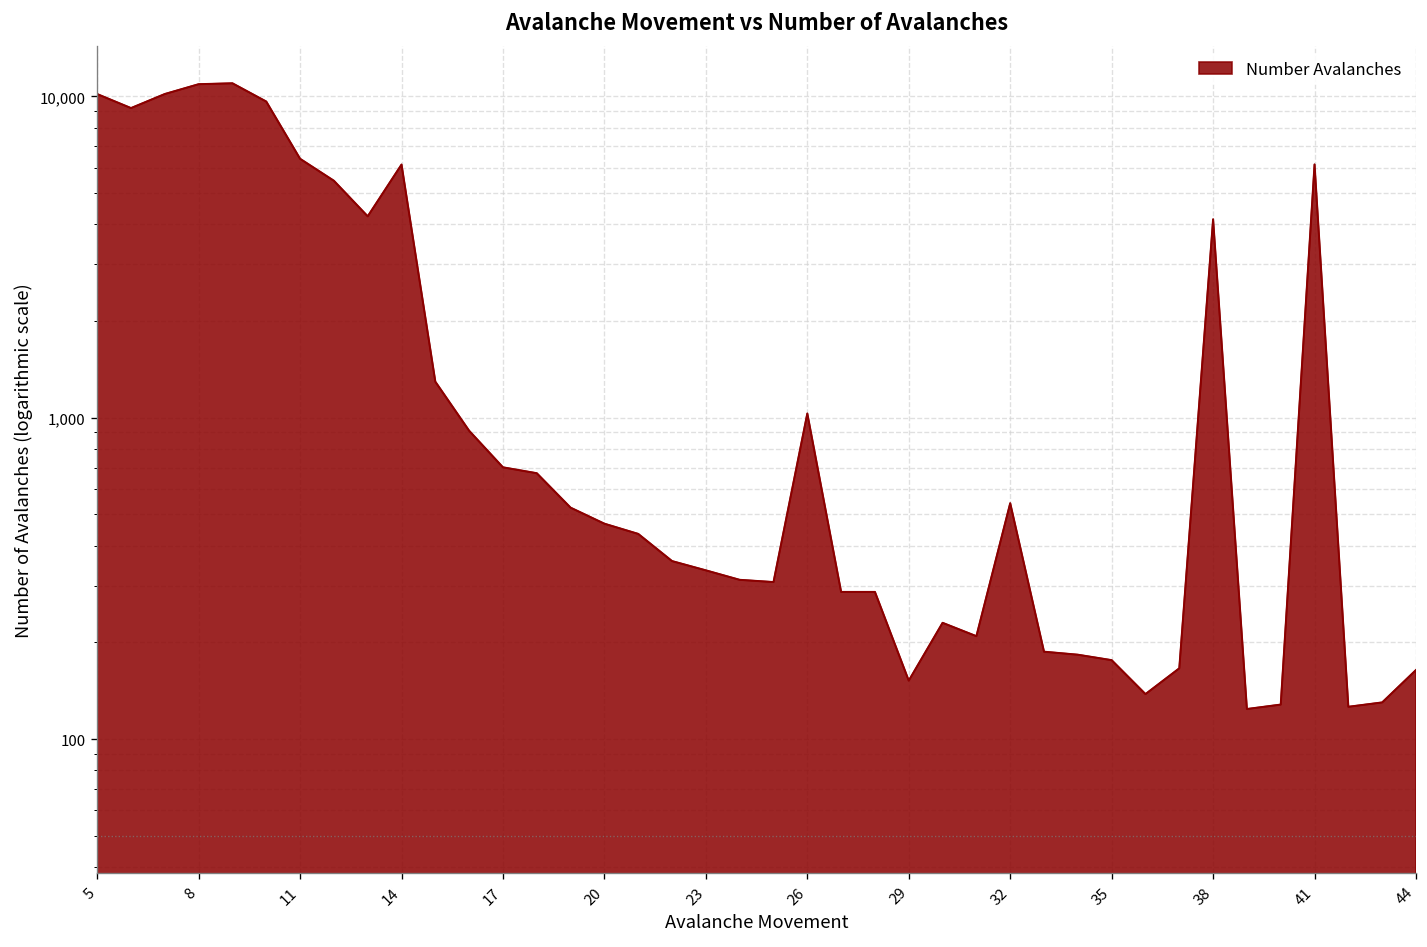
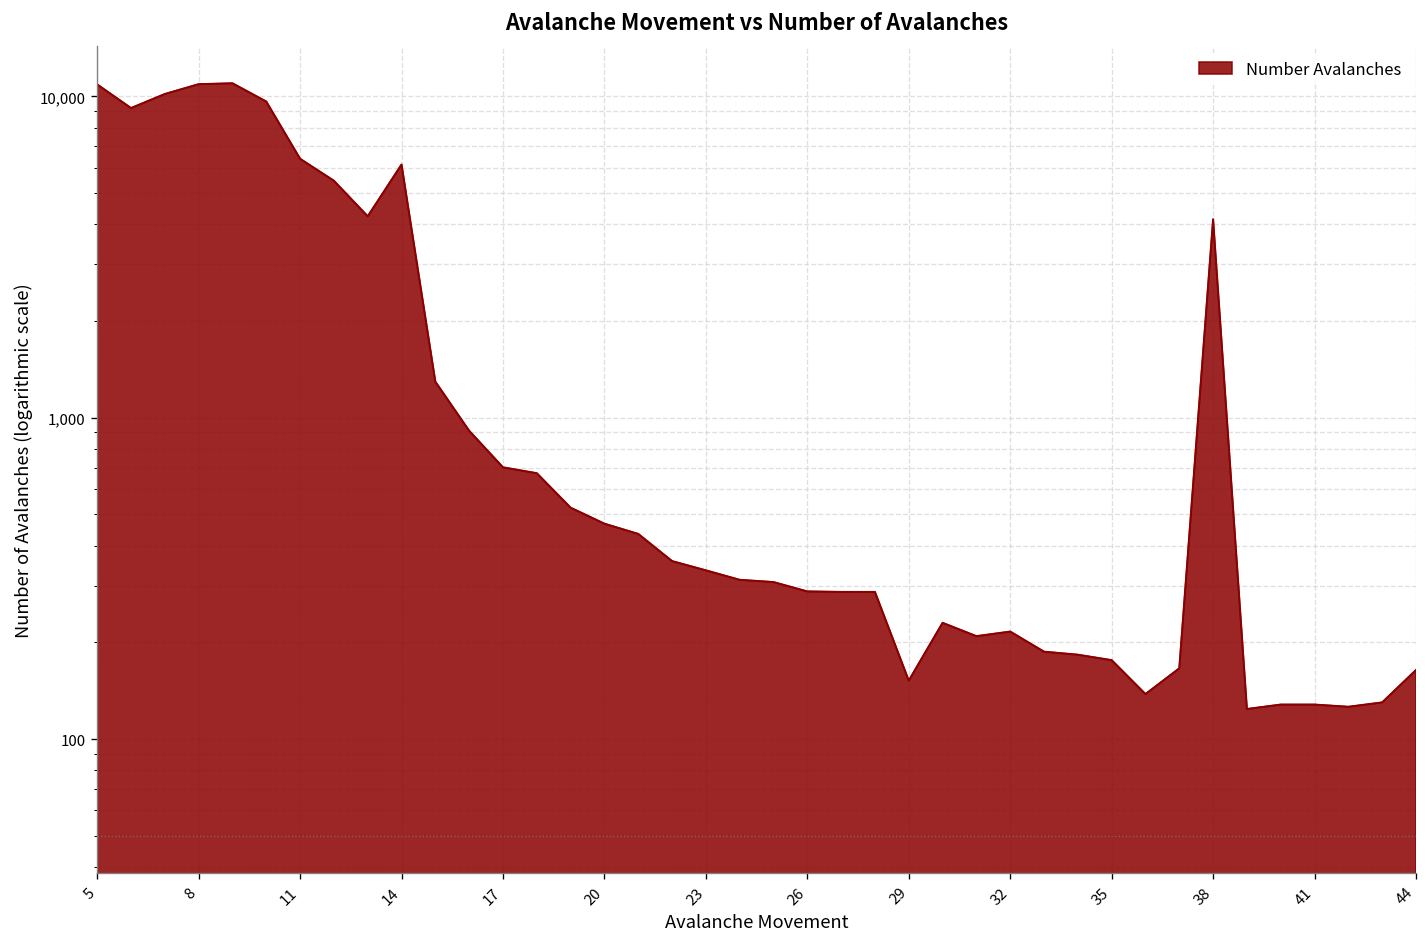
5: 10,200 -> 10,900
26: 1,030 -> 290
32: 540 -> 220
41: 6,100 -> 130
